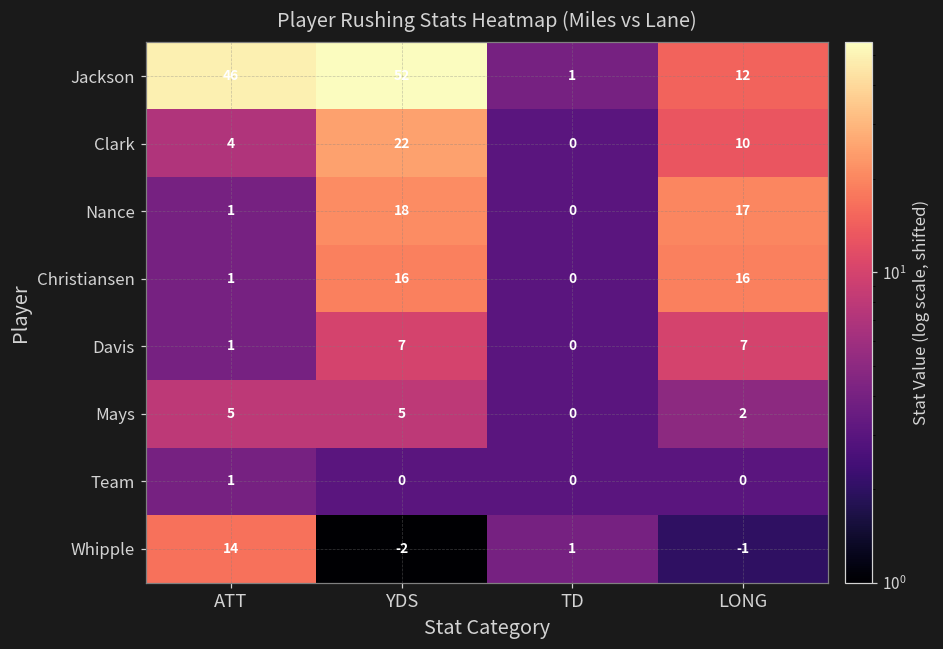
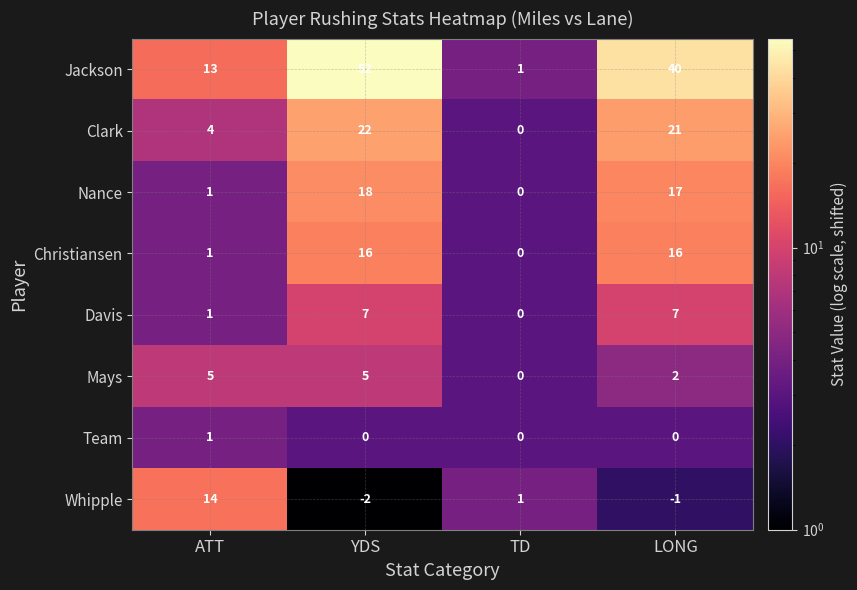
Jackson, ATT: 46 -> 13
Jackson, LONG: 12 -> 40
Clark, LONG: 10 -> 21
